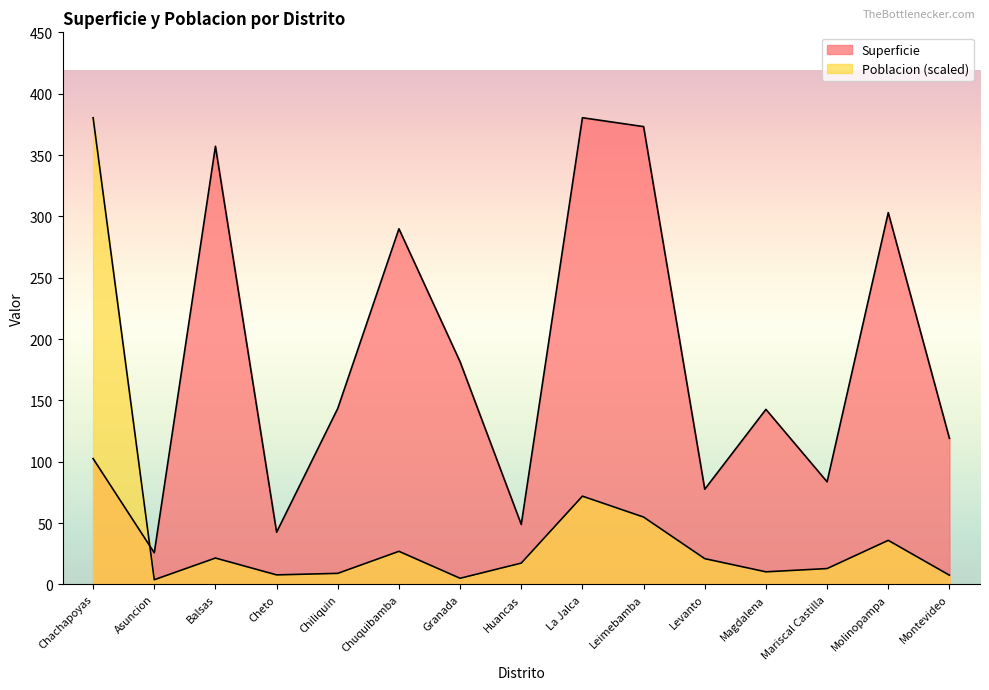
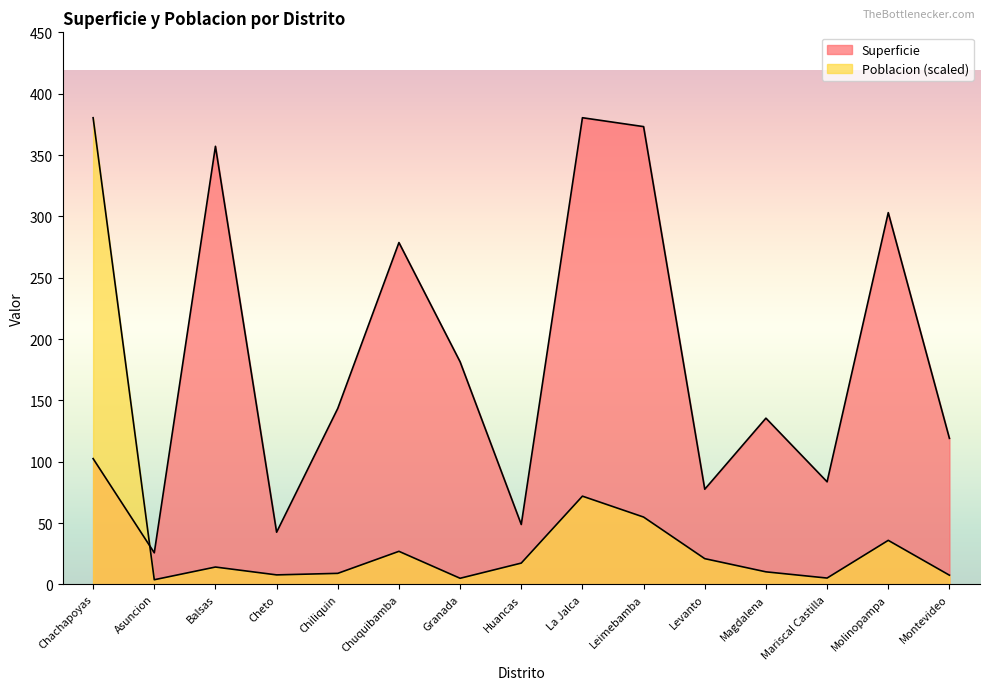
Poblacion (scaled), Balsas: 21 -> 14
Superficie, Chuquibamba: 290 -> 279
Superficie, Magdalena: 143 -> 135
Poblacion (scaled), Mariscal Castilla: 13 -> 5
